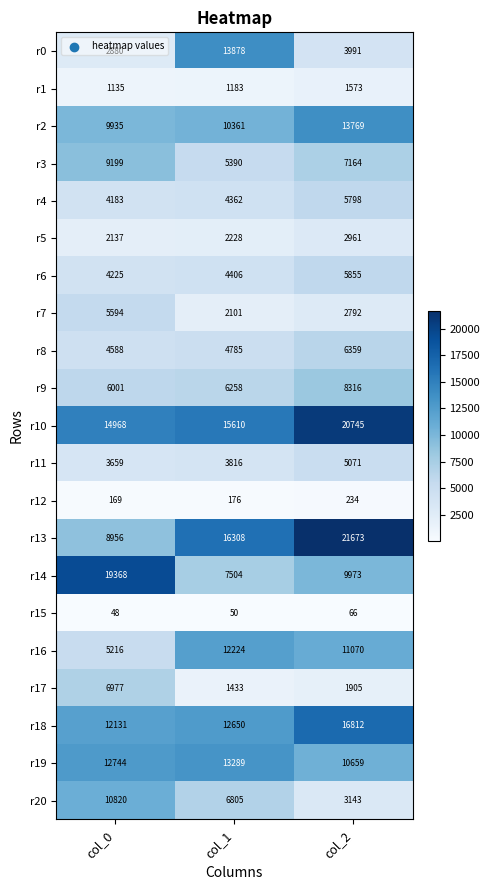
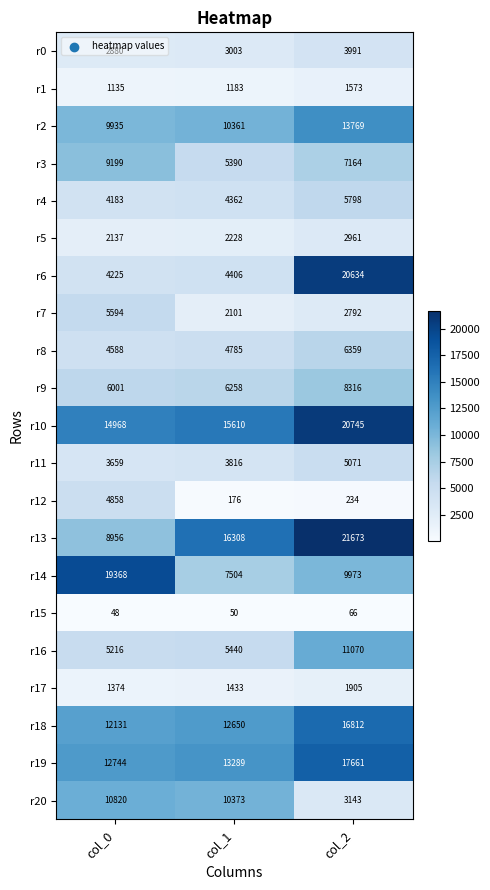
r0, col_1: 13878 -> 3003
r6, col_2: 5855 -> 20634
r12, col_0: 169 -> 4858
r16, col_1: 12224 -> 5440
r17, col_0: 6977 -> 1374
r19, col_2: 10659 -> 17661
r20, col_1: 6805 -> 10373
